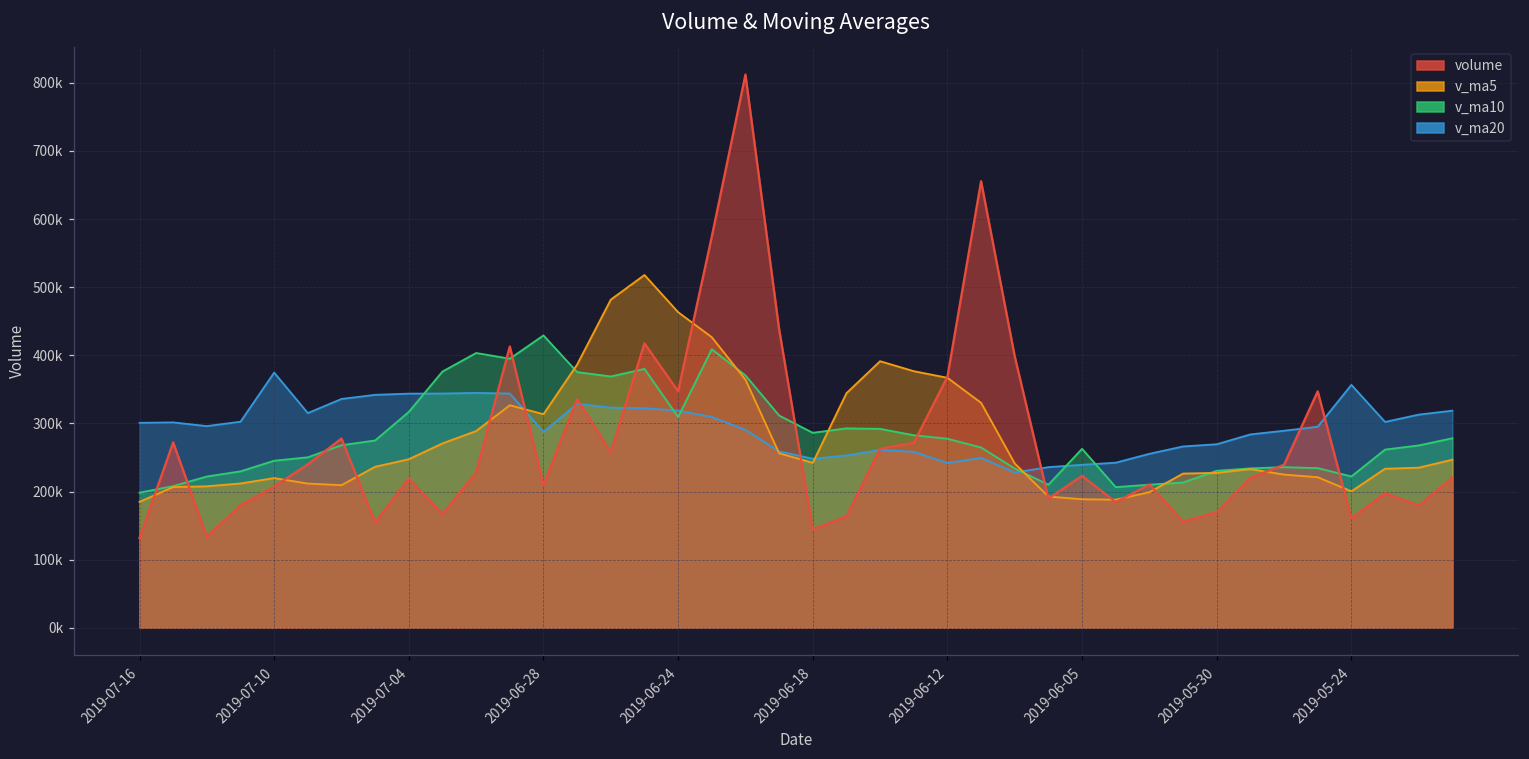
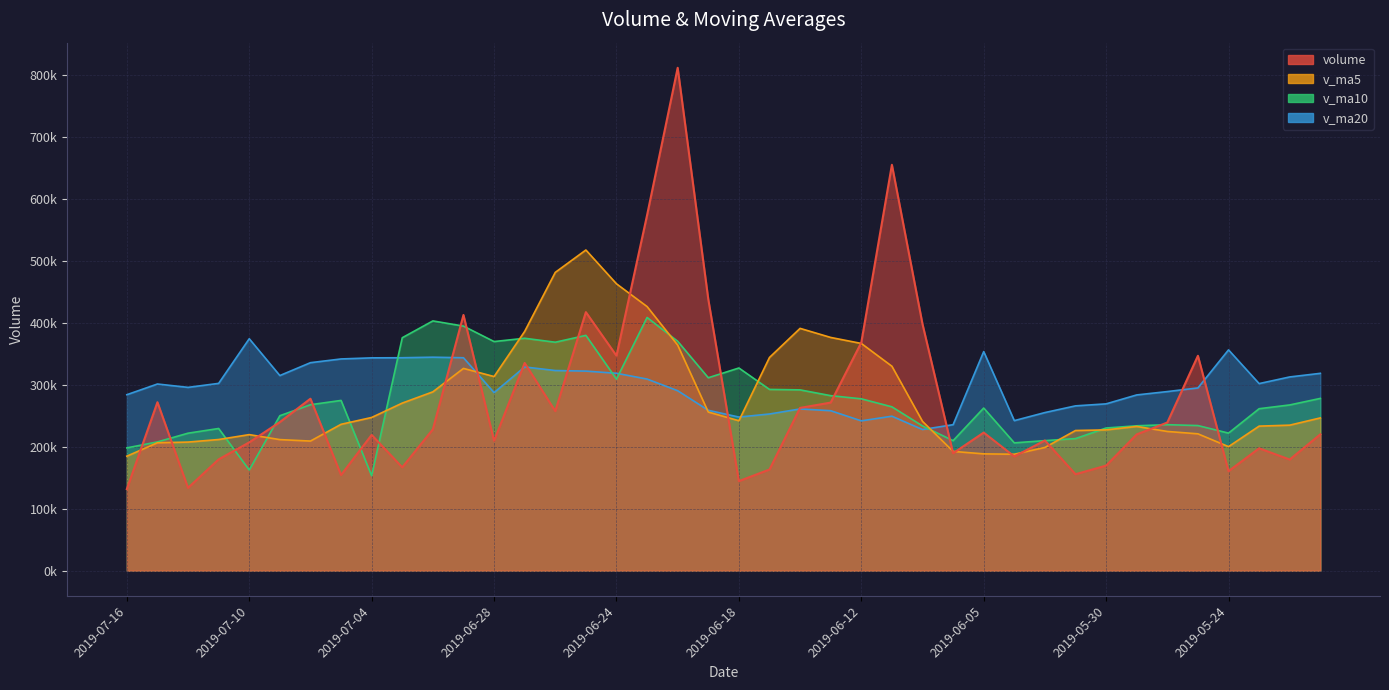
v_ma20, 2019-07-16: 300000 -> 280000
v_ma10, 2019-07-10: 250000 -> 160000
v_ma10, 2019-07-04: 320000 -> 150000
v_ma10, 2019-06-28: 430000 -> 370000
v_ma10, 2019-06-18: 290000 -> 330000
v_ma20, 2019-06-05: 240000 -> 350000
